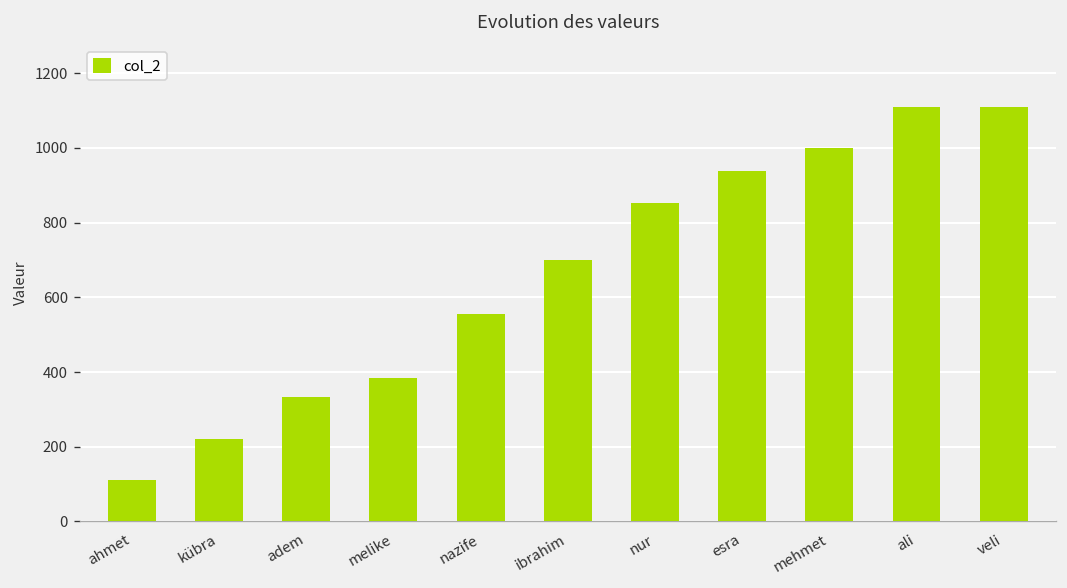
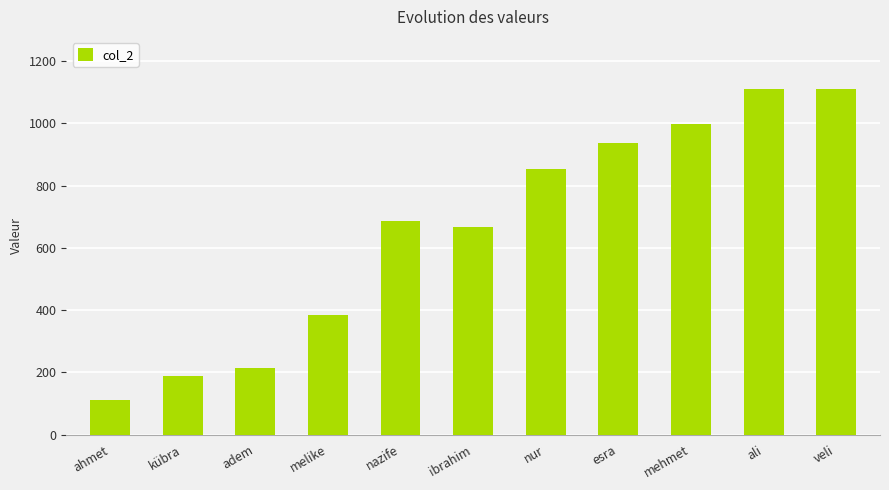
kübra: 220 -> 190
adem: 330 -> 210
nazife: 560 -> 690
ibrahim: 700 -> 670
